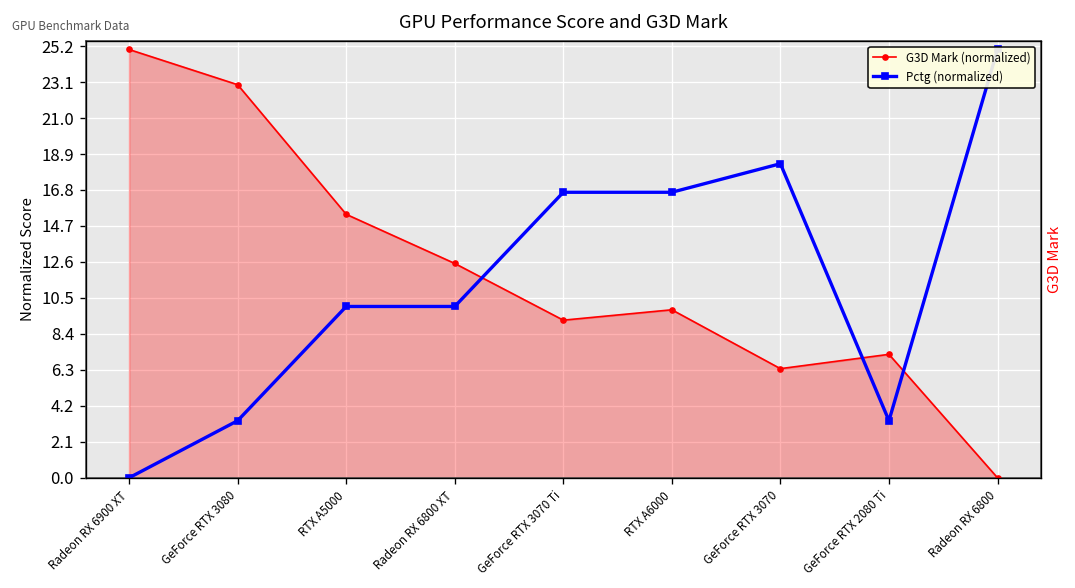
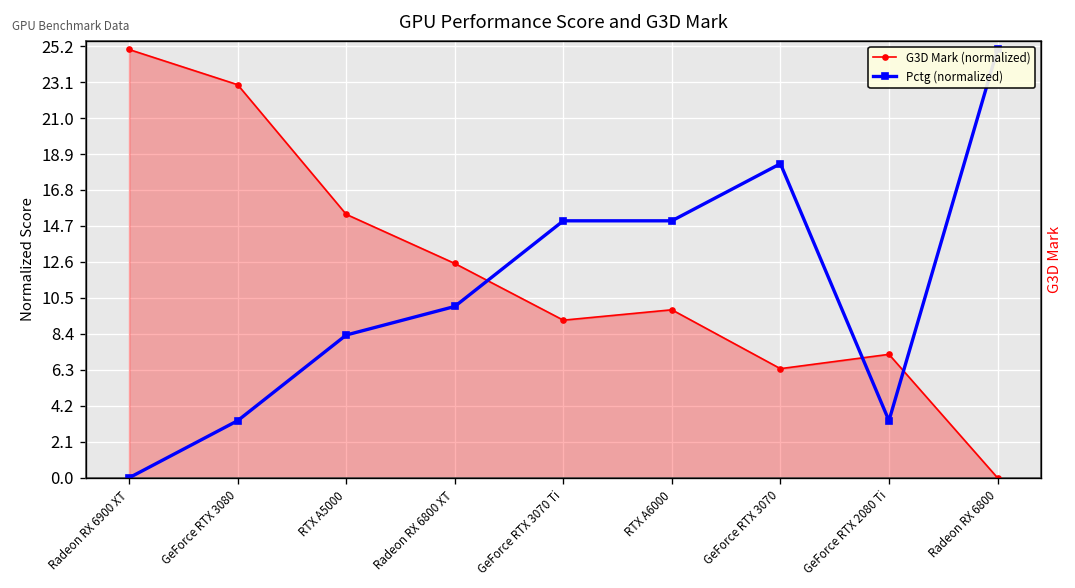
Pctg (normalized), RTX A5000: 10.0 -> 8.3
Pctg (normalized), GeForce RTX 3070 Ti: 16.7 -> 15.0
Pctg (normalized), RTX A6000: 16.7 -> 15.0
